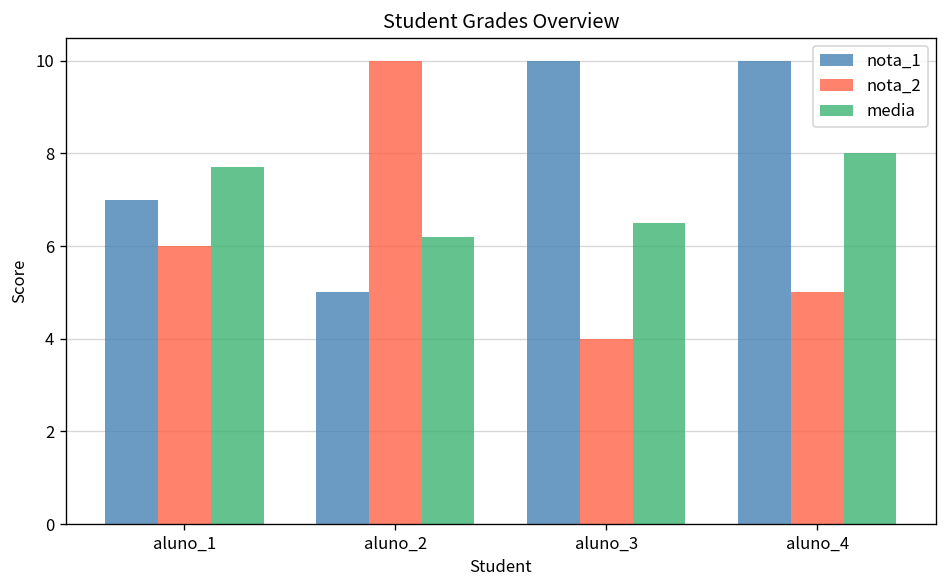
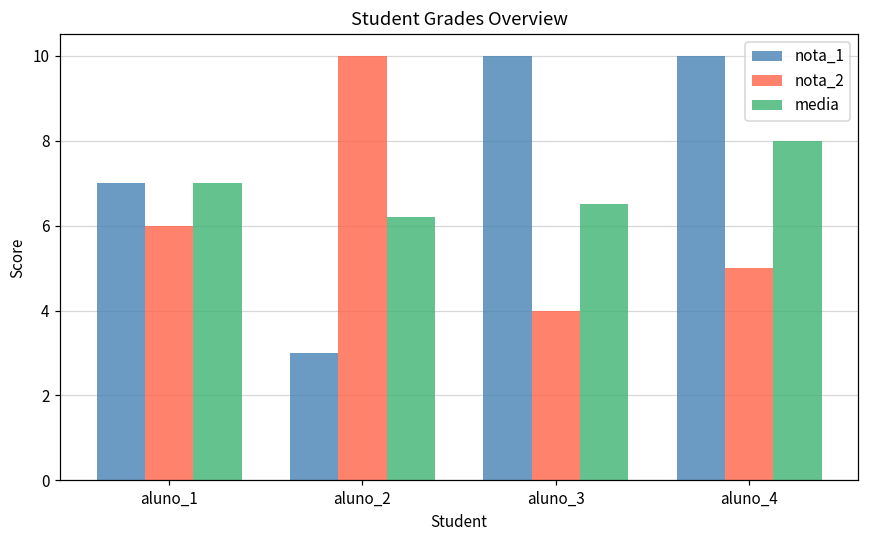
media, aluno_1: 7.7 -> 7.0
nota_1, aluno_2: 5 -> 3
